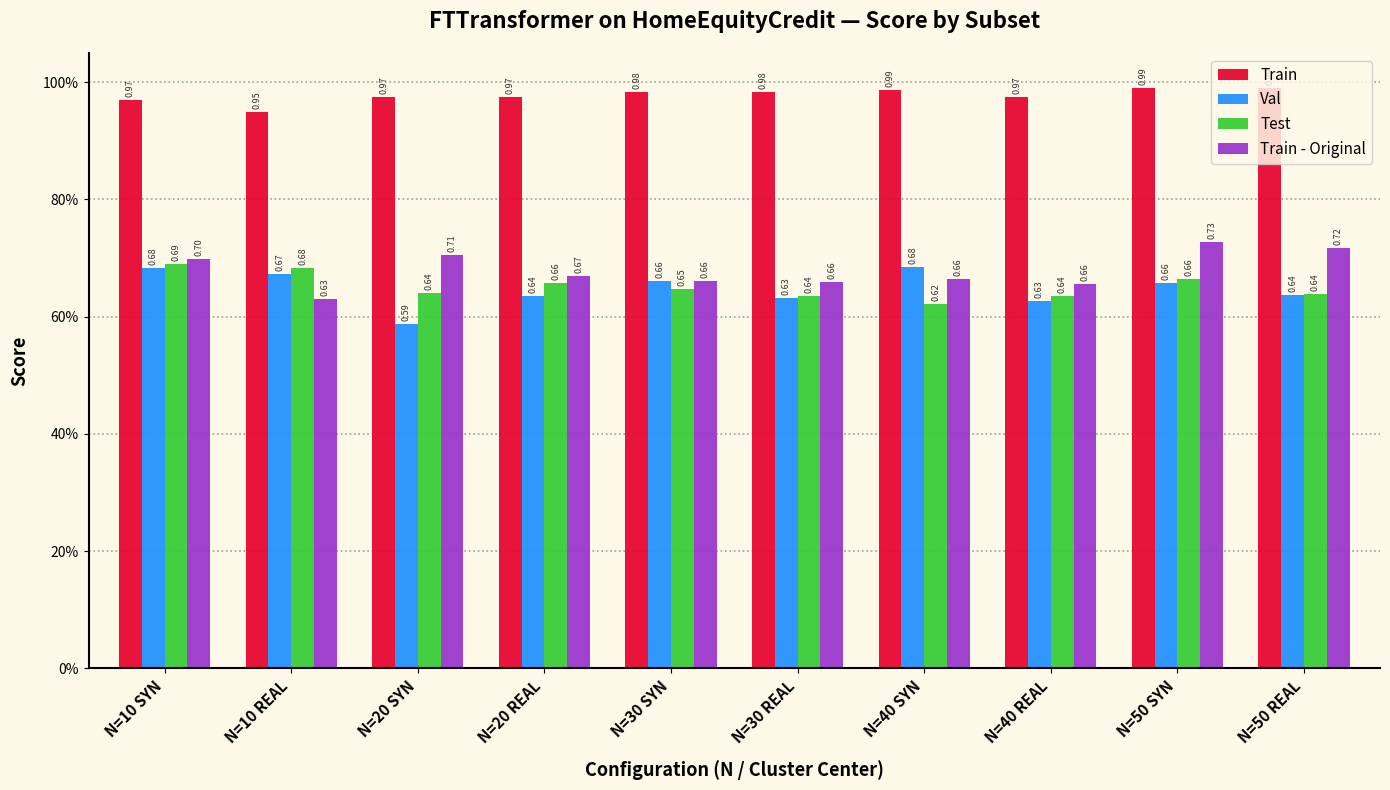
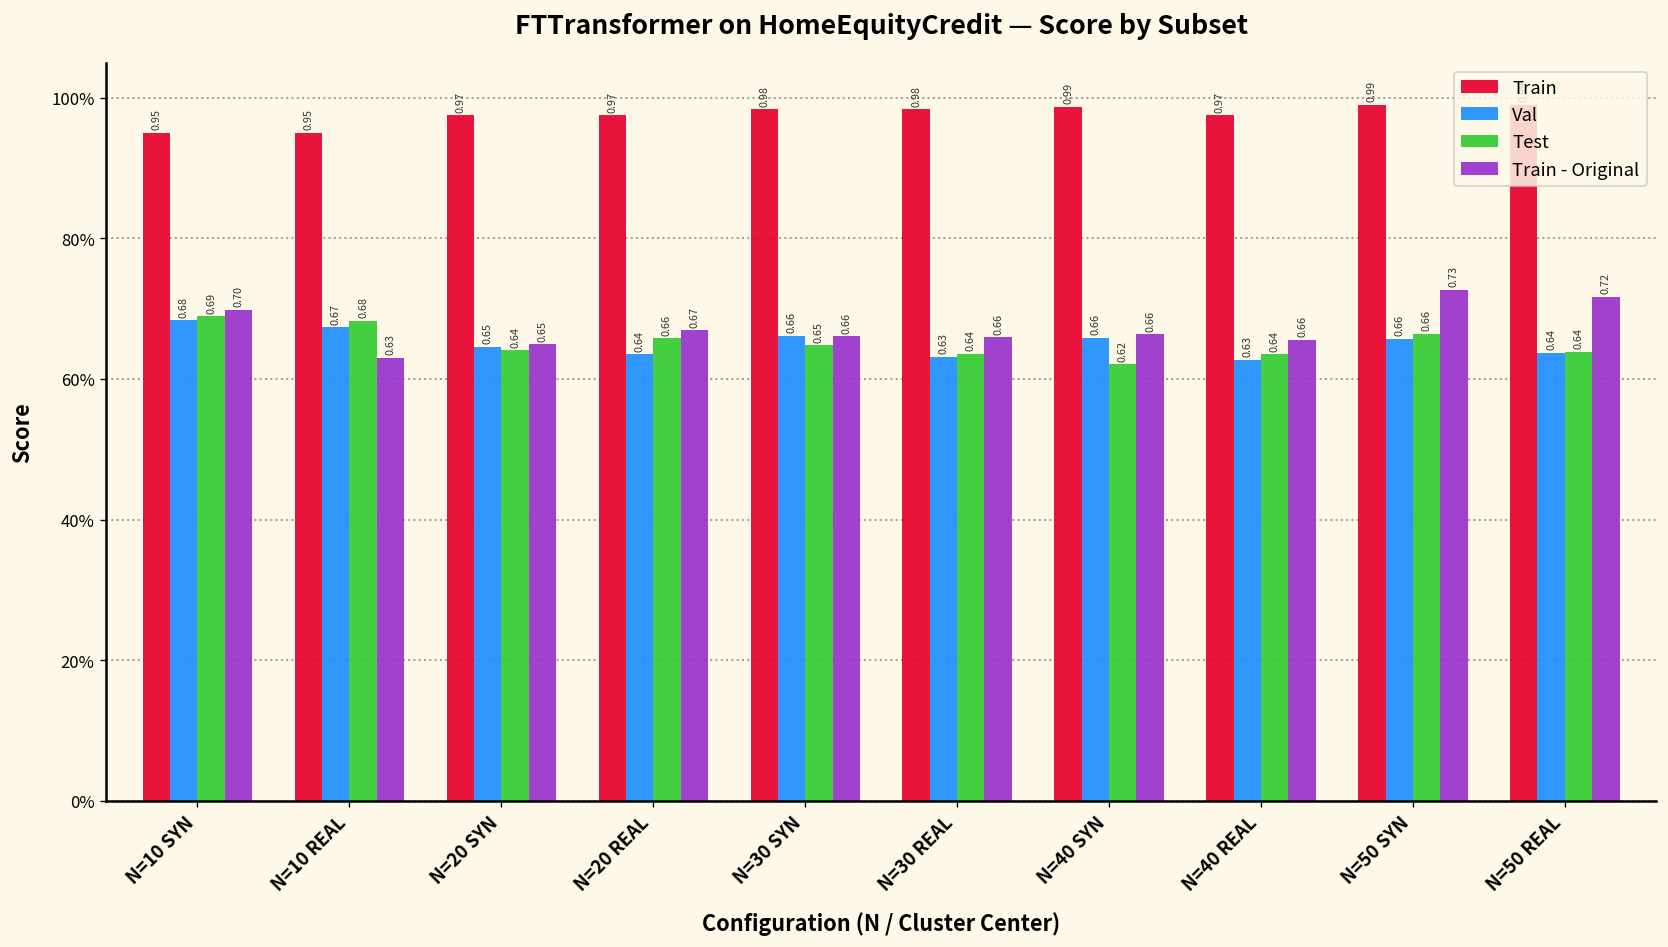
Train, N=10 SYN: 0.97 -> 0.95
Val, N=20 SYN: 0.59 -> 0.65
Train - Original, N=20 SYN: 0.71 -> 0.65
Val, N=40 SYN: 0.68 -> 0.66
